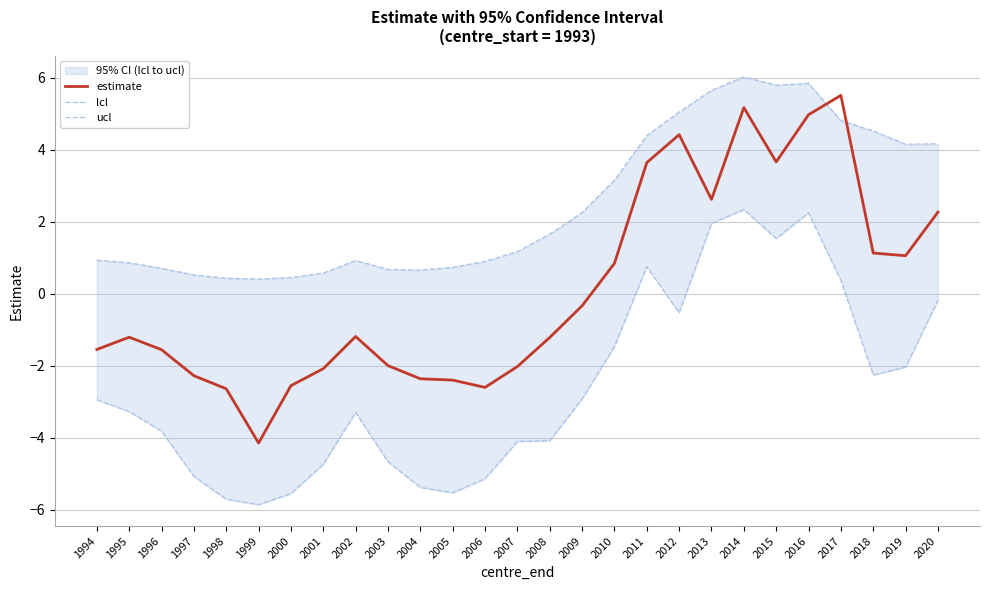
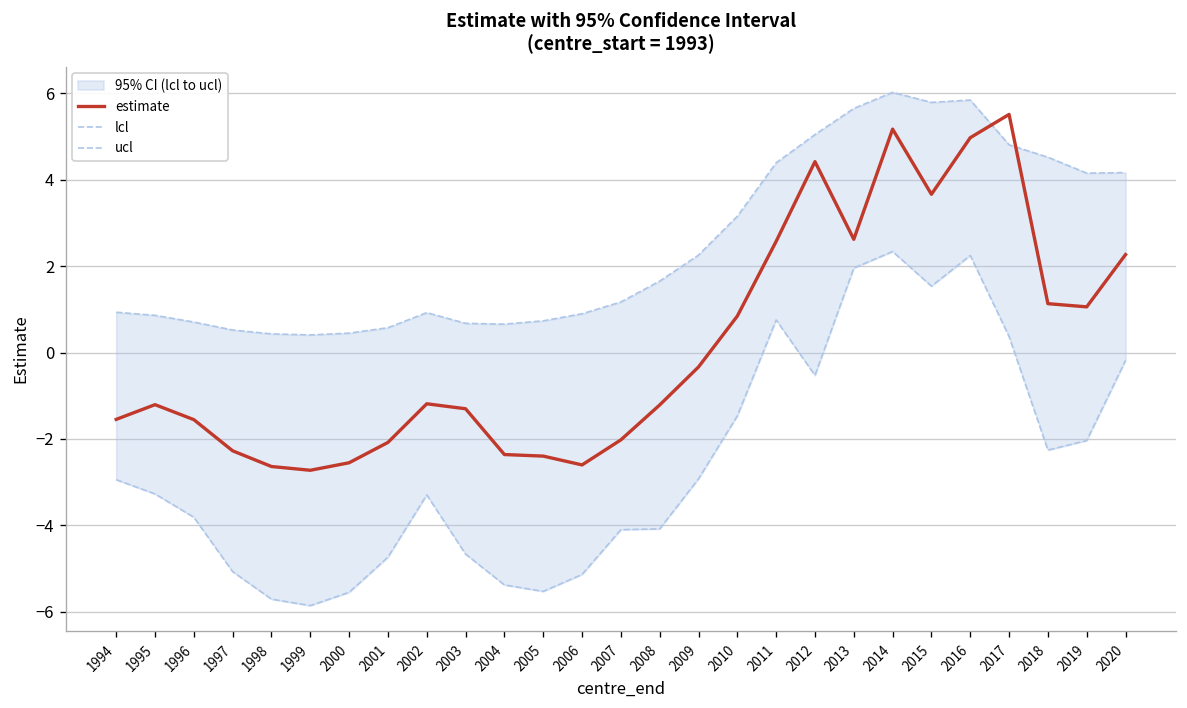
estimate, 1999: -4.1 -> -2.7
estimate, 2003: -2.0 -> -1.3
estimate, 2011: 3.6 -> 2.6
